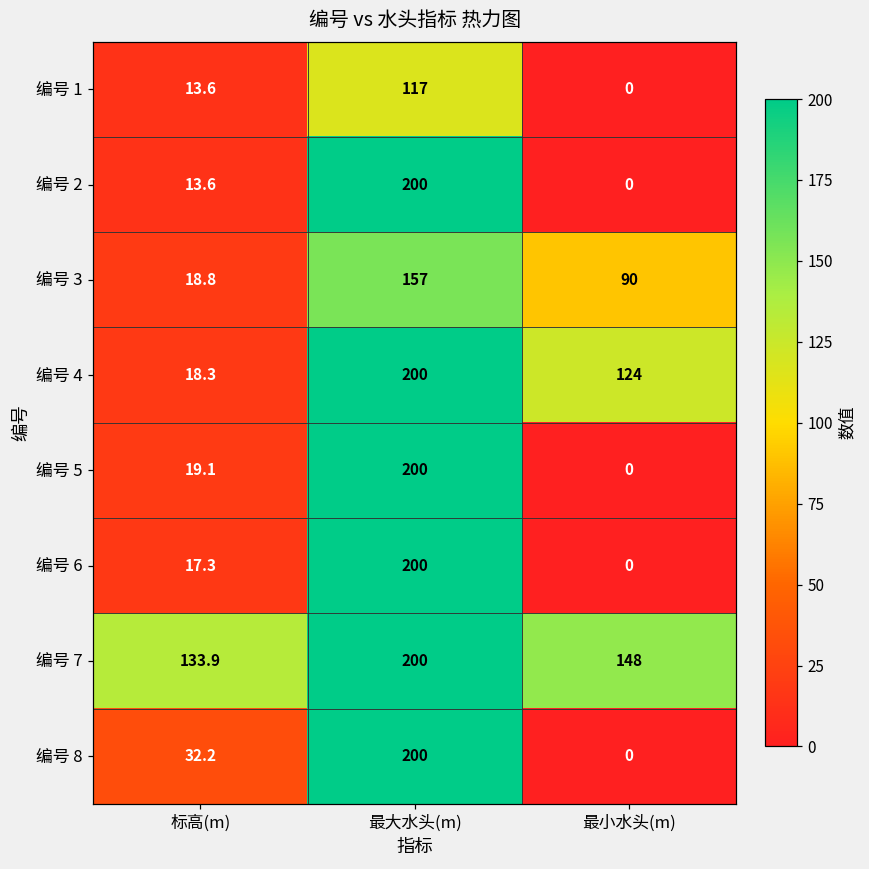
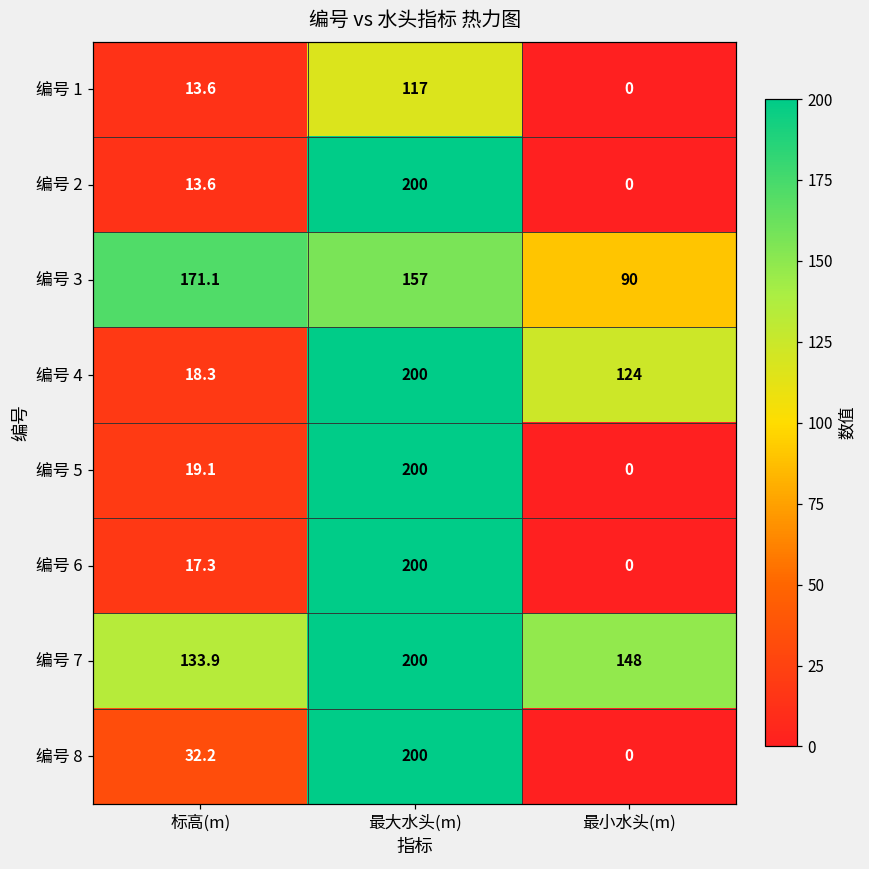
编号 3, 标高(m): 18.8 -> 171.1
